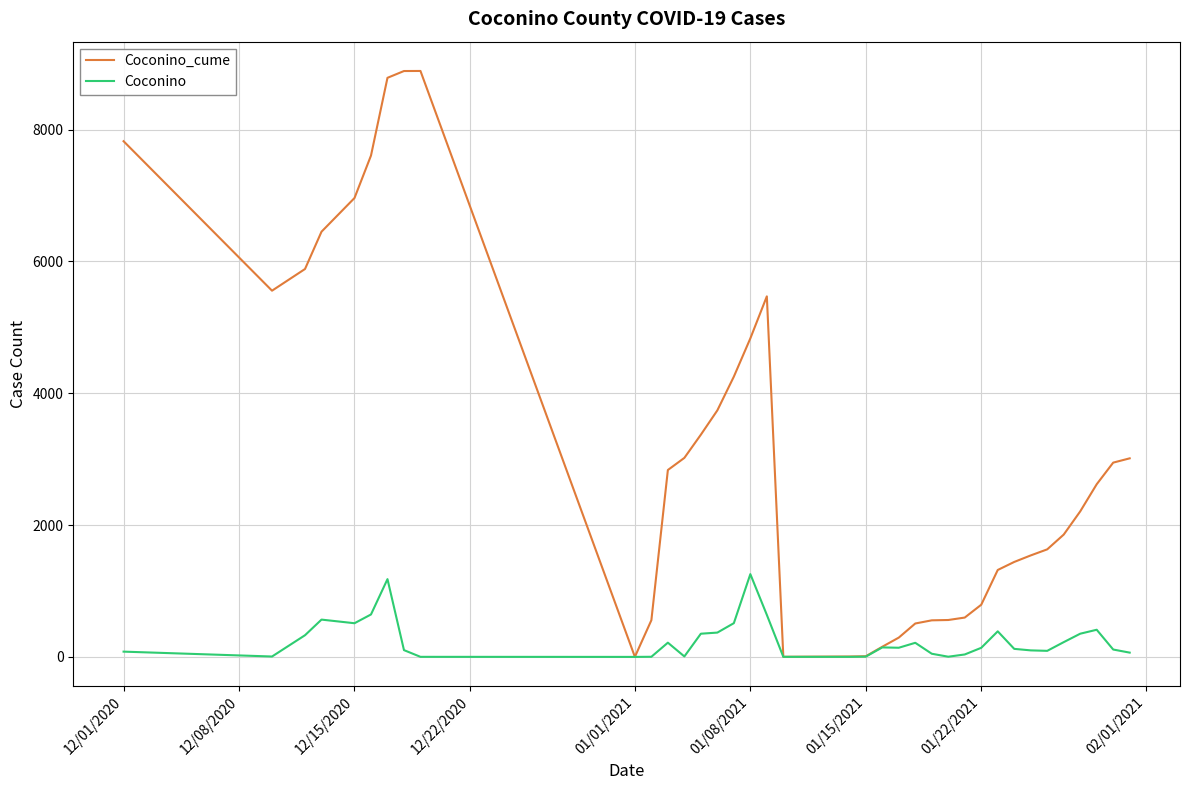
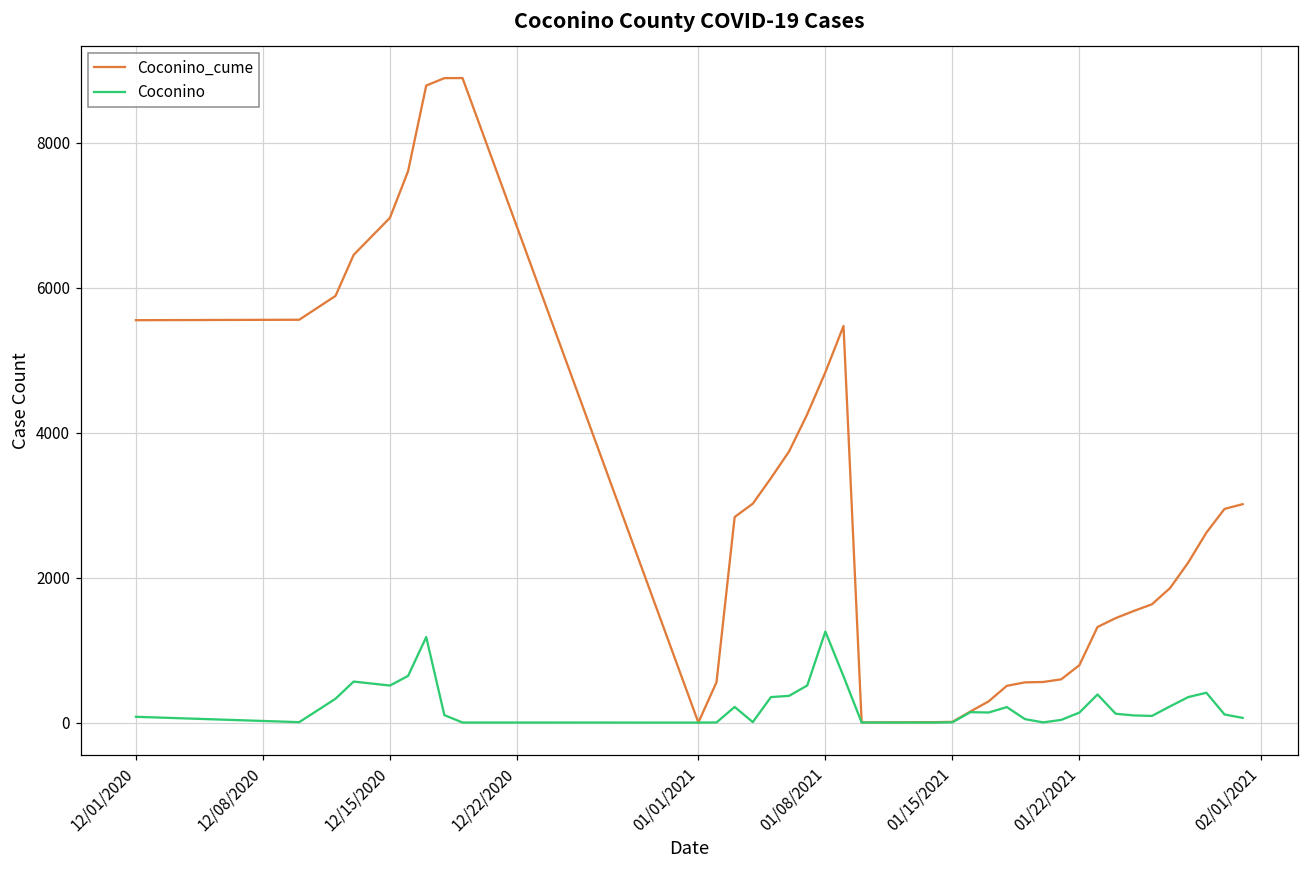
Coconino_cume, 12/01/2020: 7800 -> 5600
